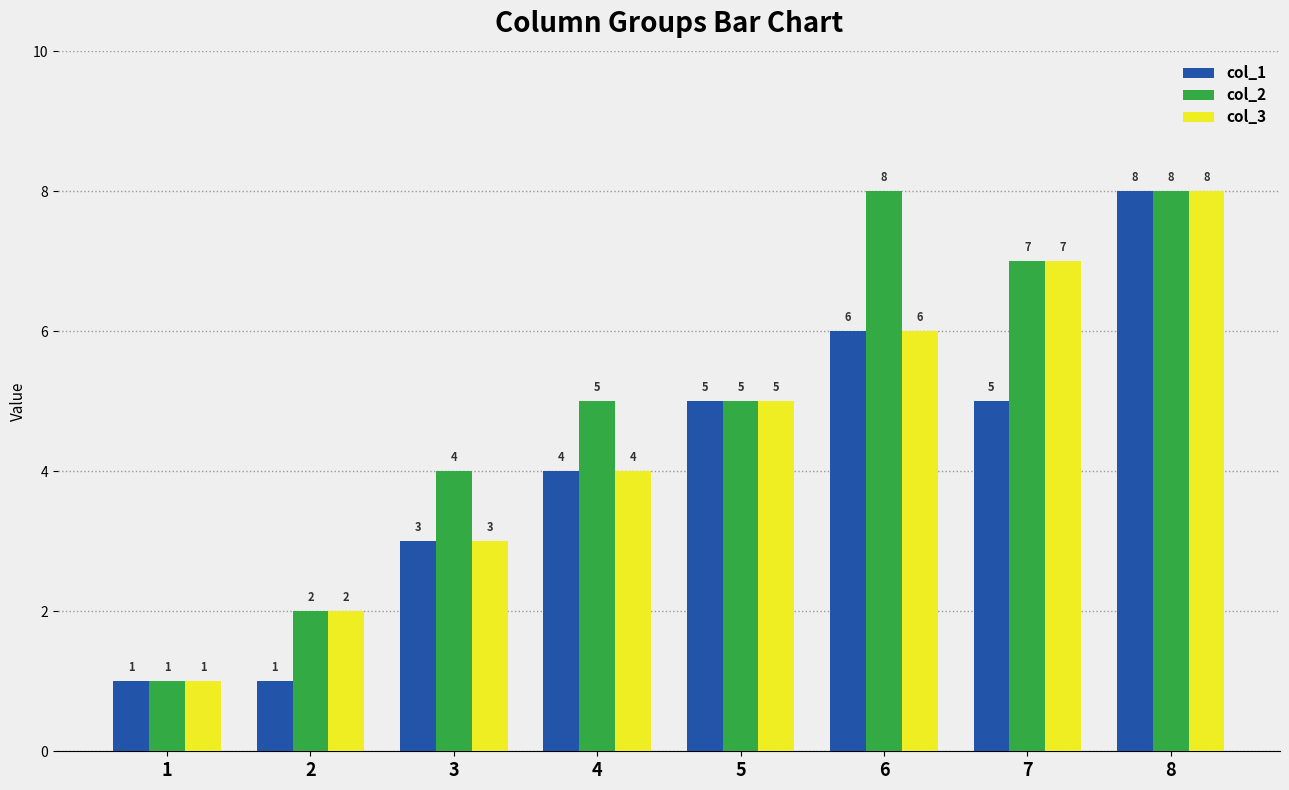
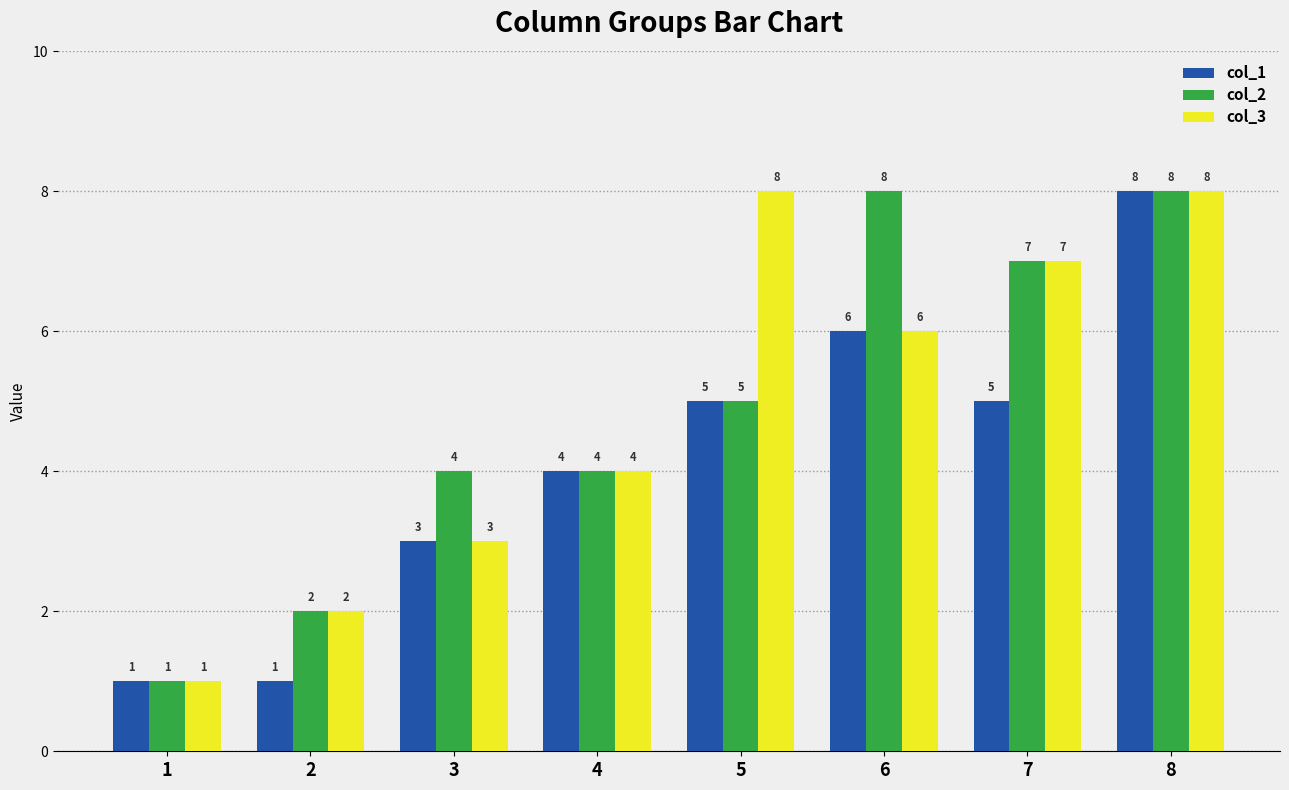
col_2, 4: 5 -> 4
col_3, 5: 5 -> 8
